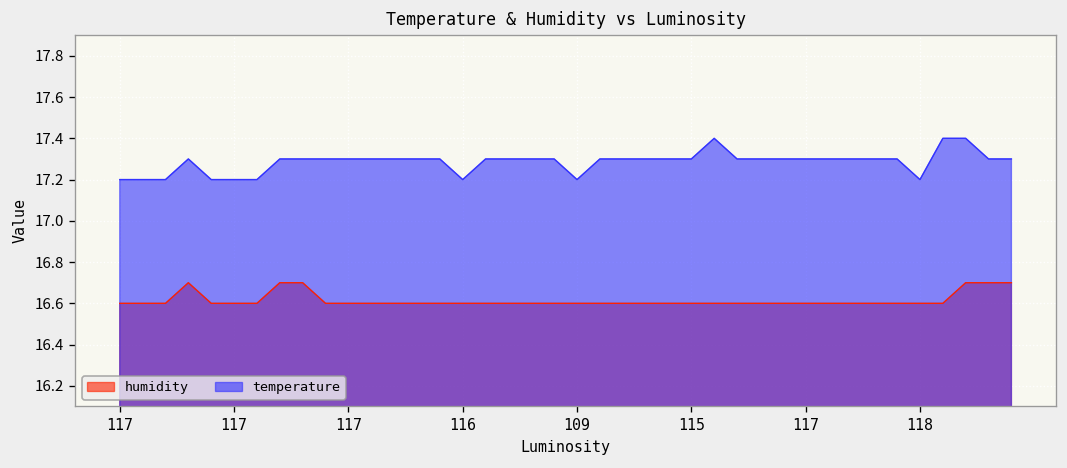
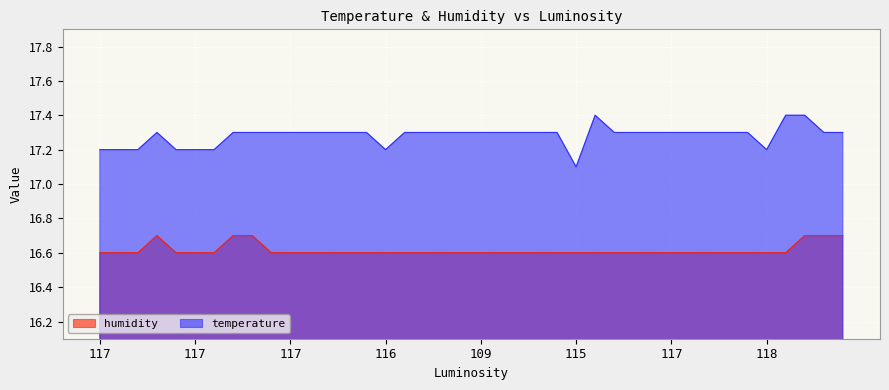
temperature, 109: 17.2 -> 17.3
temperature, 115: 17.3 -> 17.1
